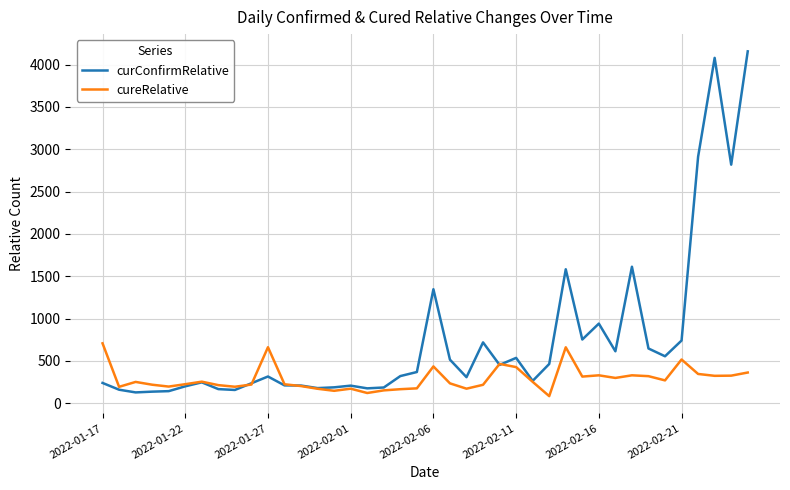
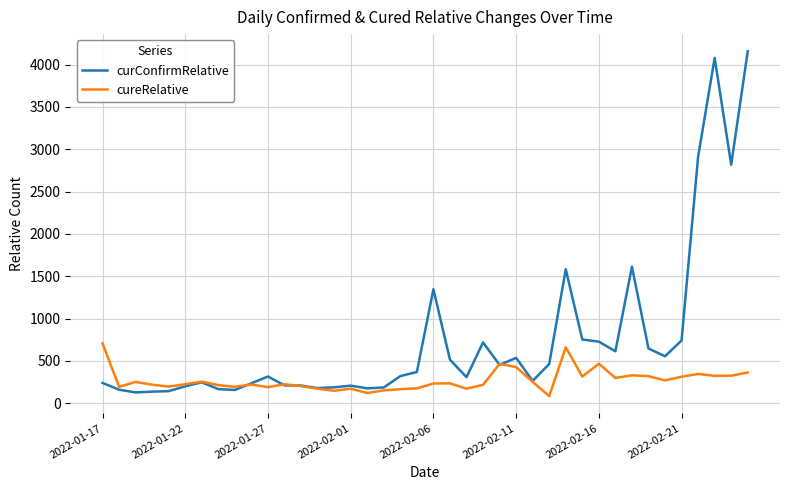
cureRelative, 2022-01-27: 700 -> 200
cureRelative, 2022-02-06: 400 -> 200
curConfirmRelative, 2022-02-16: 900 -> 700
cureRelative, 2022-02-16: 300 -> 500
cureRelative, 2022-02-21: 500 -> 300
